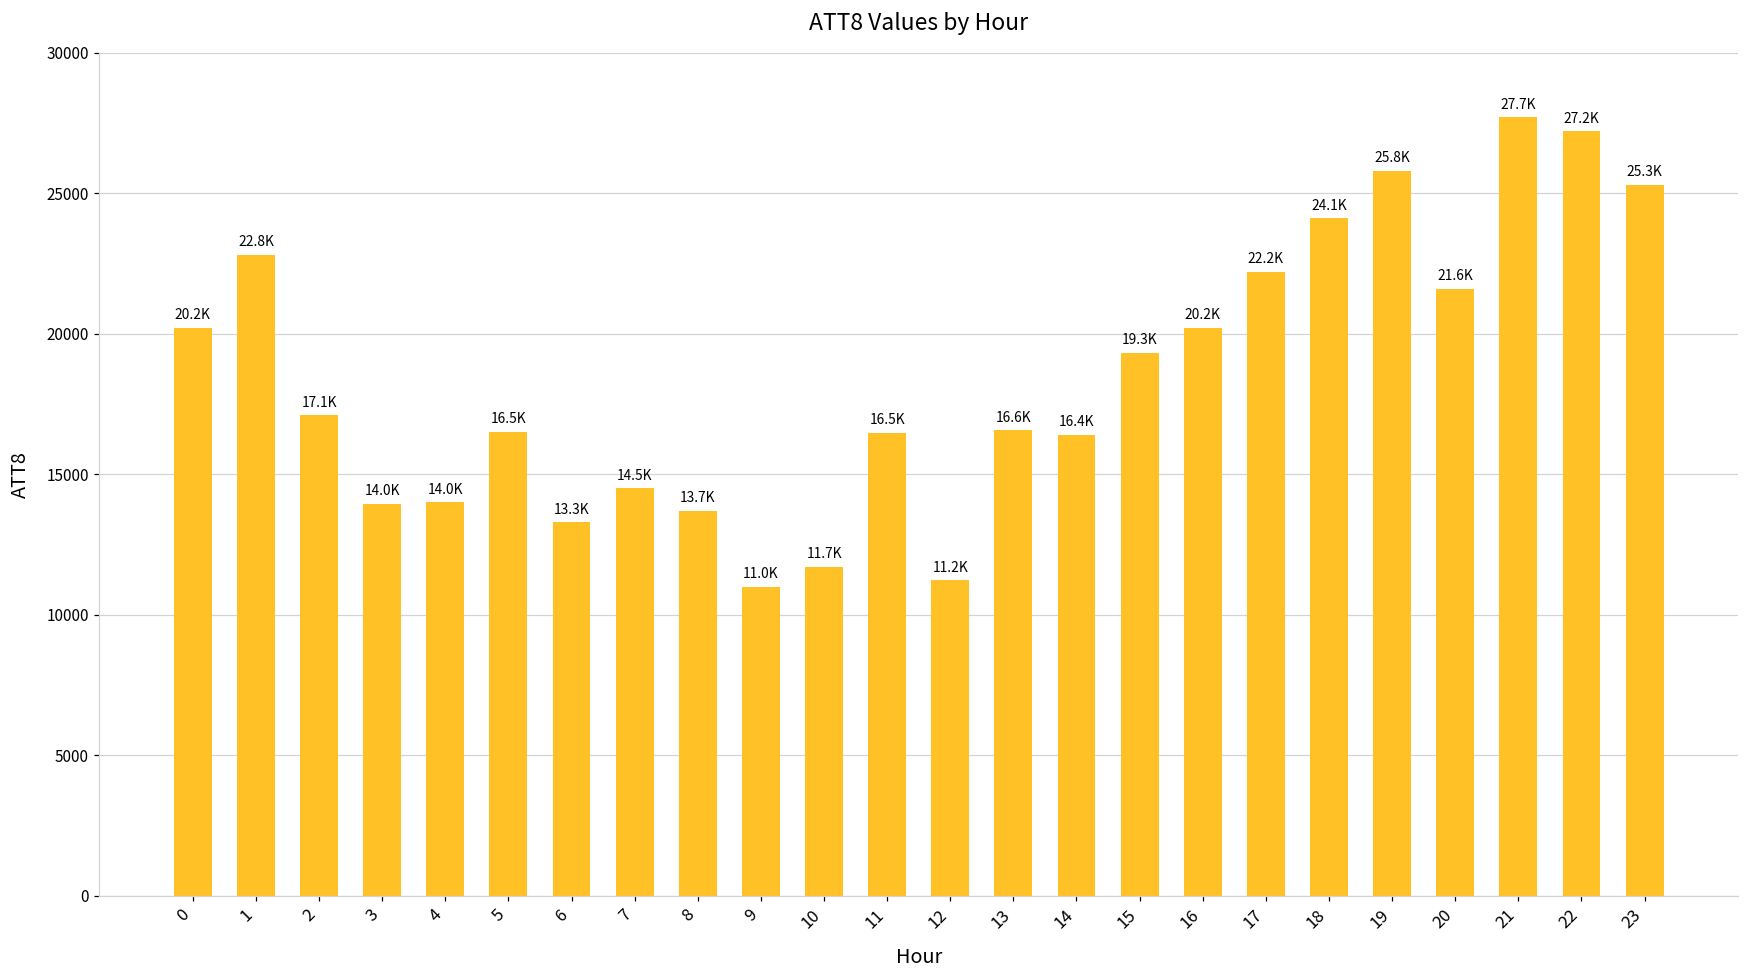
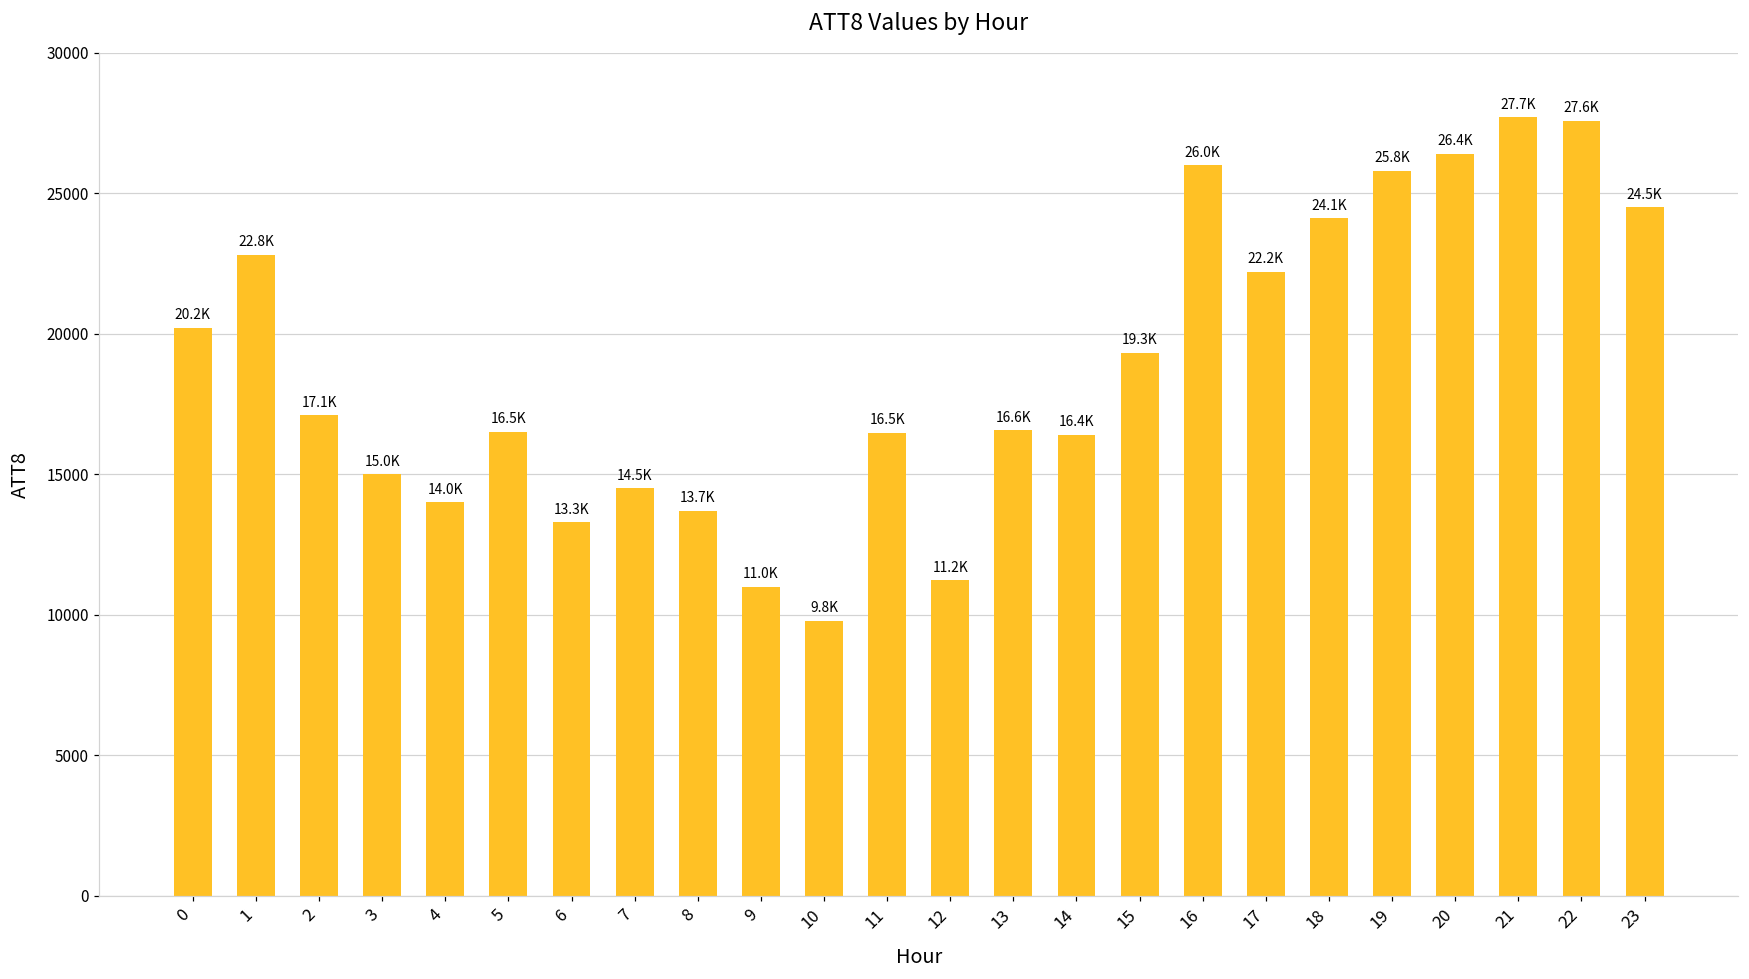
3: 14.0K -> 15.0K
10: 11.7K -> 9.8K
16: 20.2K -> 26.0K
20: 21.6K -> 26.4K
22: 27.2K -> 27.6K
23: 25.3K -> 24.5K
